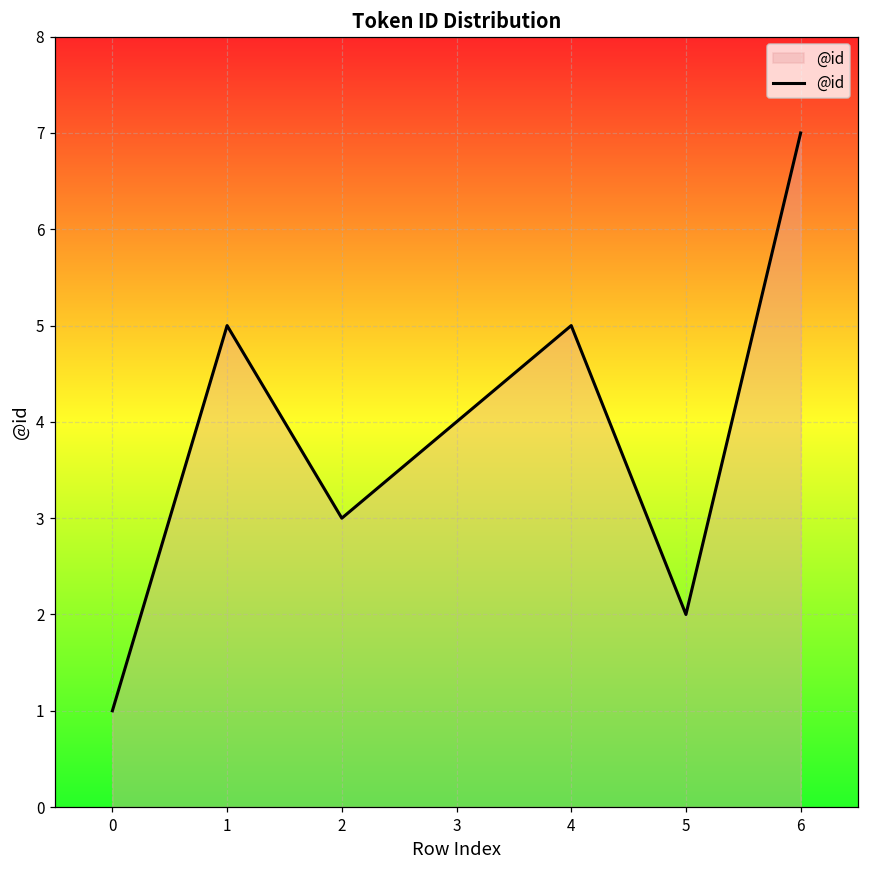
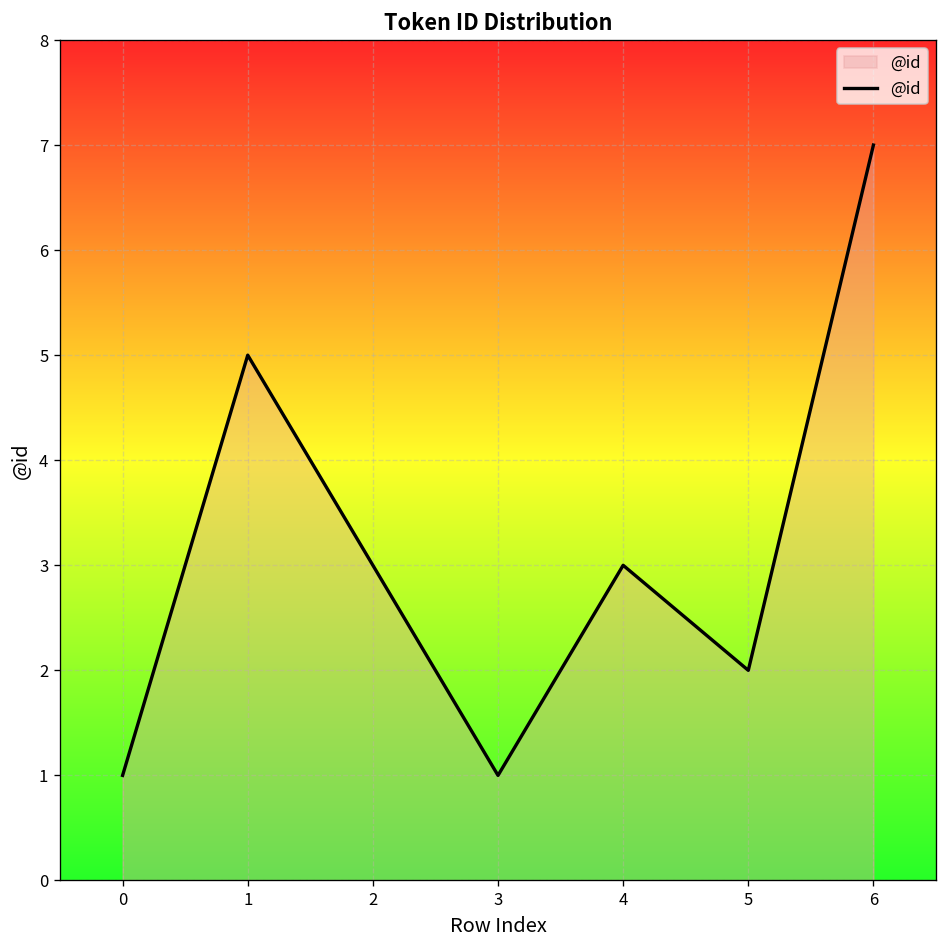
3: 4 -> 1
4: 5 -> 3
